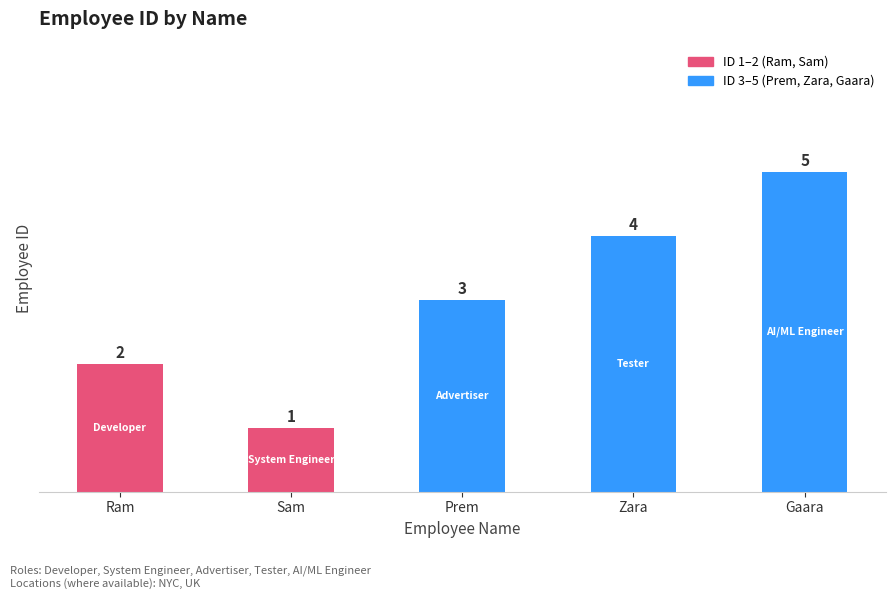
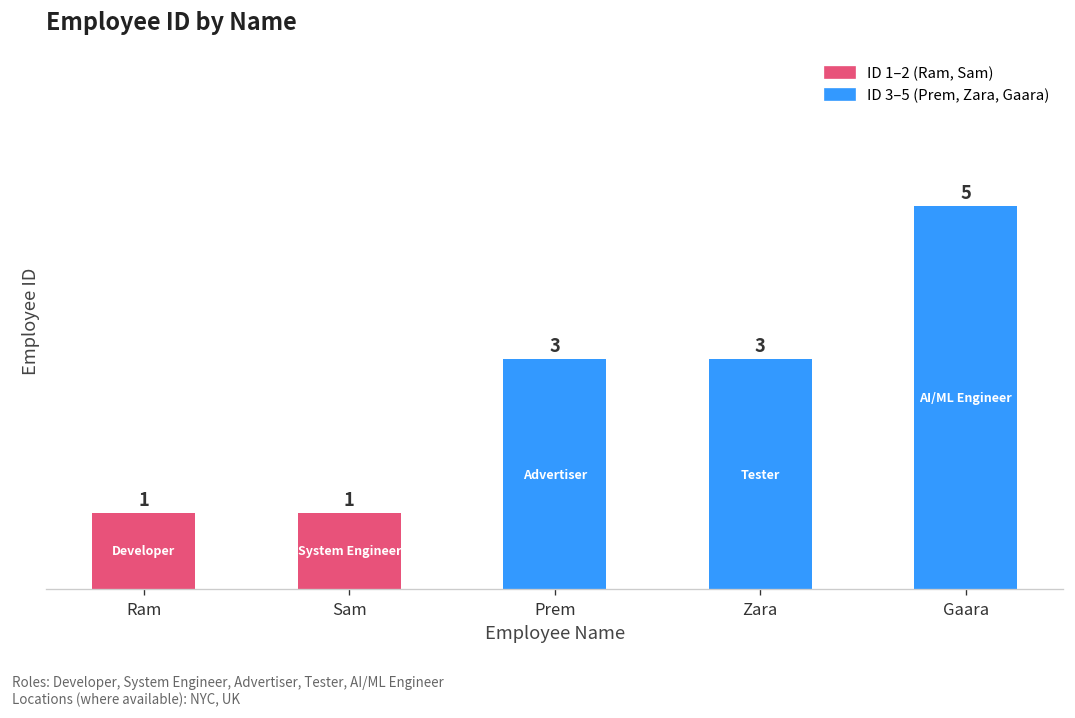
Ram: 2 -> 1
Zara: 4 -> 3
